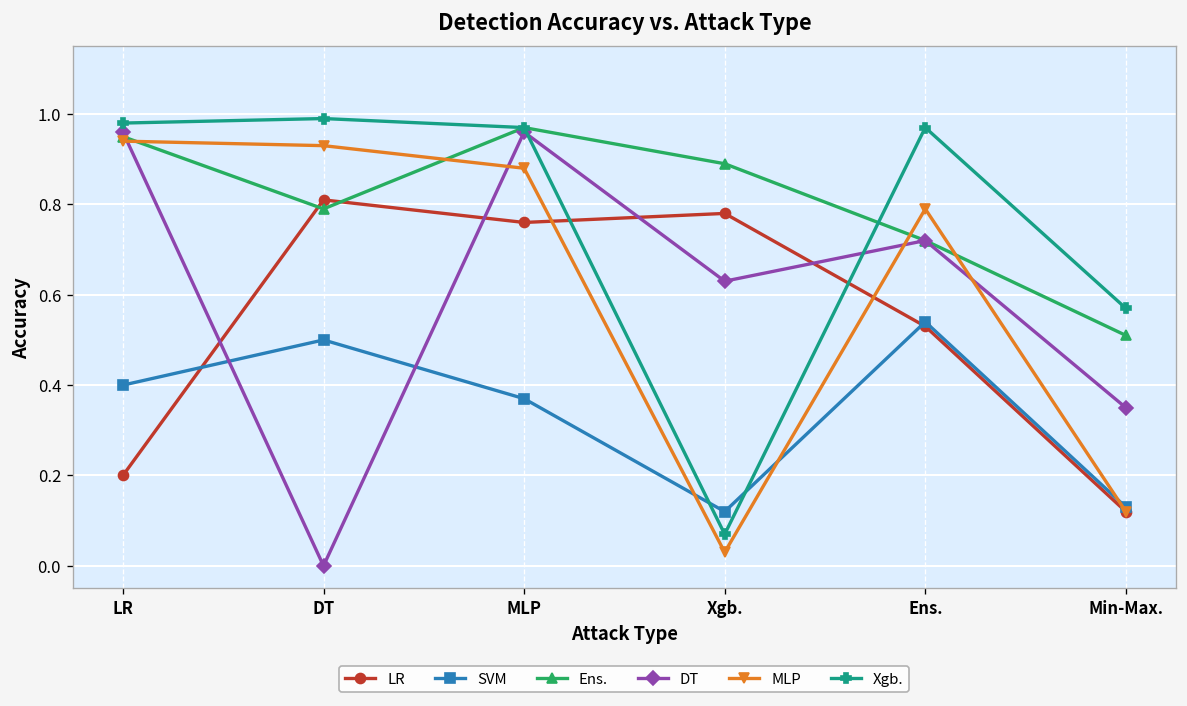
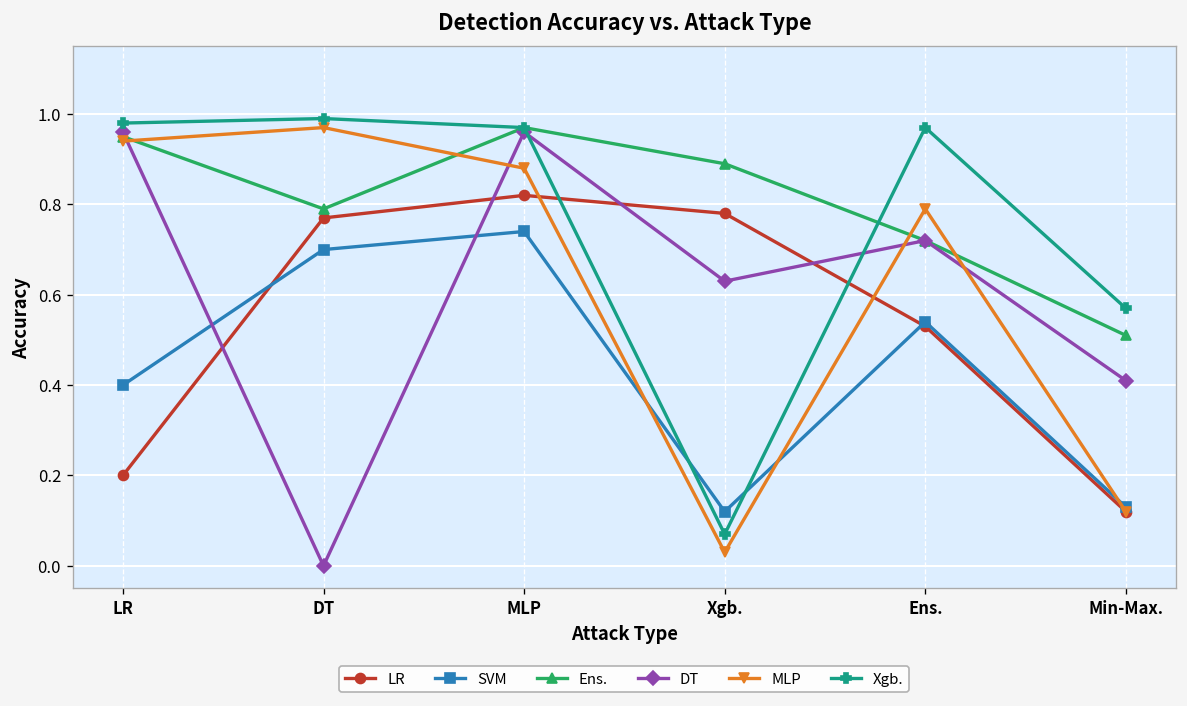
LR, DT: 0.81 -> 0.77
SVM, DT: 0.5 -> 0.7
MLP, DT: 0.93 -> 0.97
LR, MLP: 0.76 -> 0.82
SVM, MLP: 0.37 -> 0.74
DT, Min-Max.: 0.35 -> 0.41
